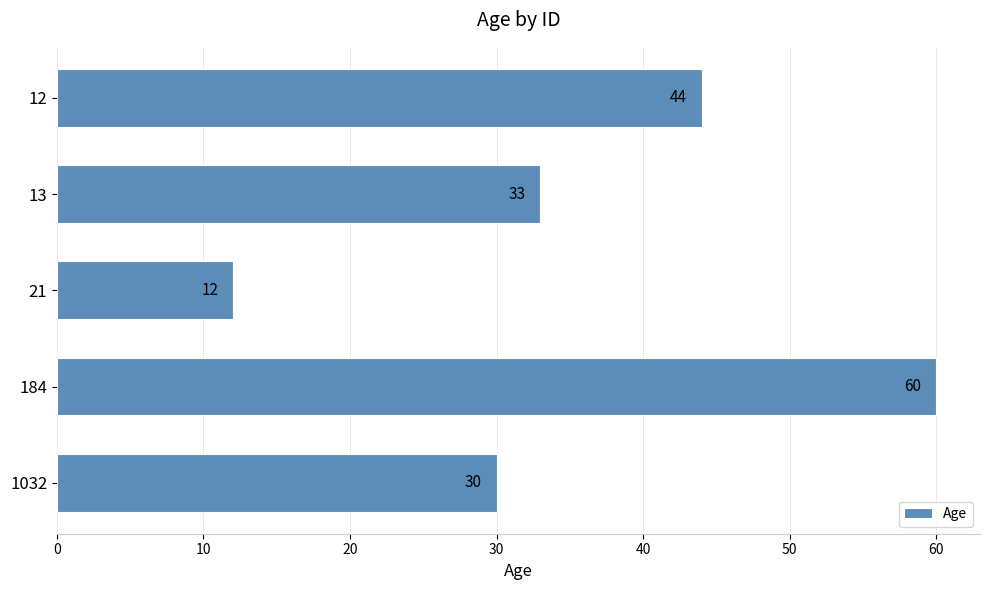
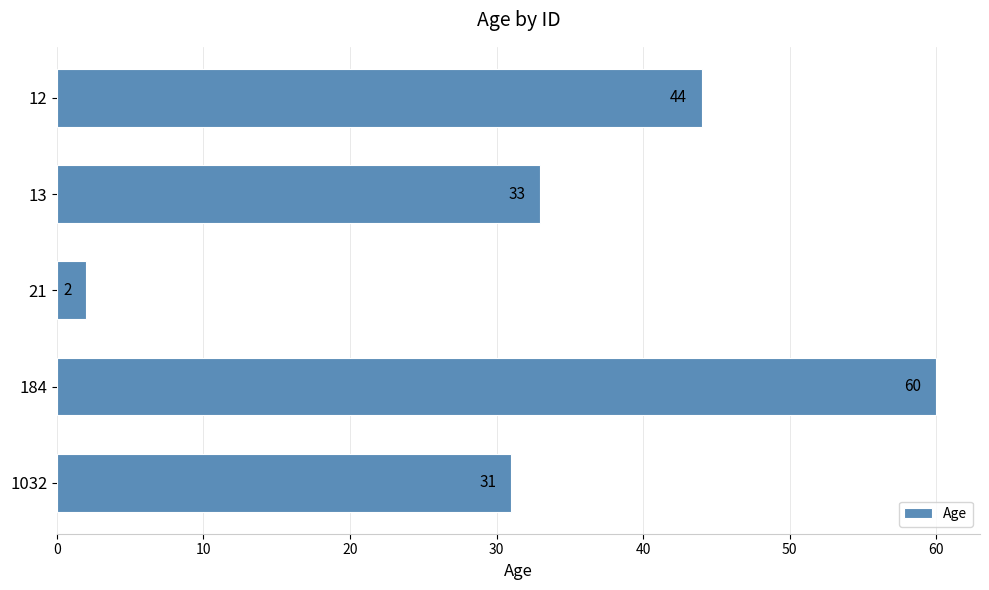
21: 12 -> 2
1032: 30 -> 31
